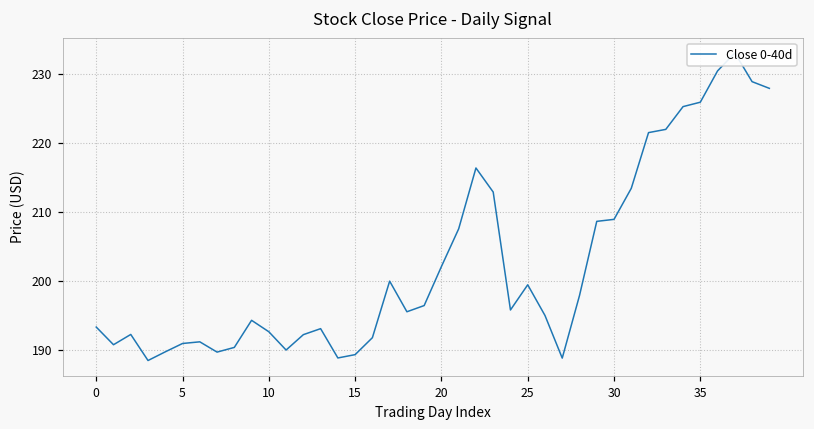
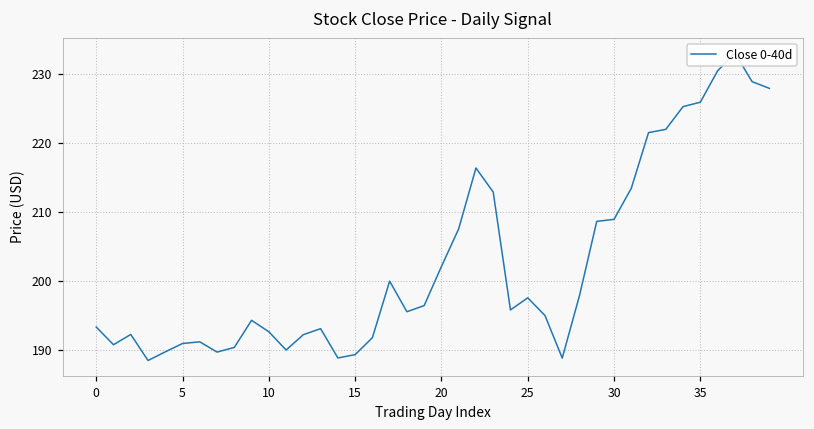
25: 199 -> 198
